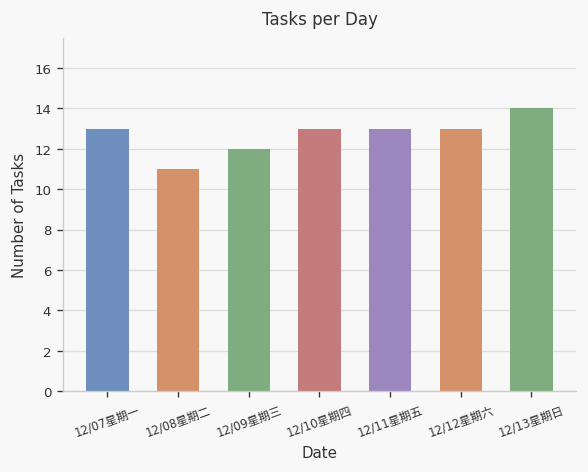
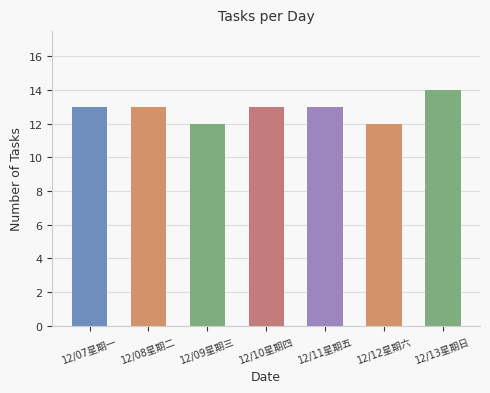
12/08星期二: 11 -> 13
12/12星期六: 13 -> 12
